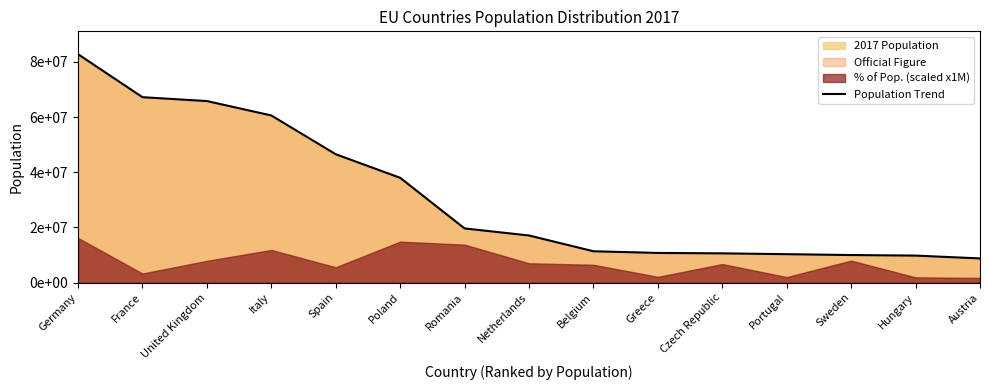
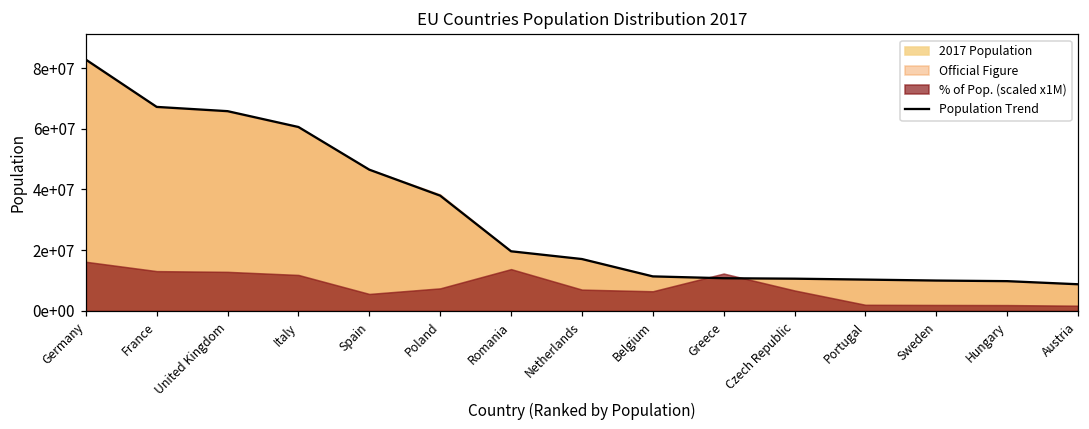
% of Pop. (scaled x1M), France: 3000000 -> 13000000
% of Pop. (scaled x1M), United Kingdom: 8000000 -> 13000000
% of Pop. (scaled x1M), Poland: 15000000 -> 7000000
% of Pop. (scaled x1M), Greece: 2000000 -> 12000000
% of Pop. (scaled x1M), Sweden: 8000000 -> 2000000
